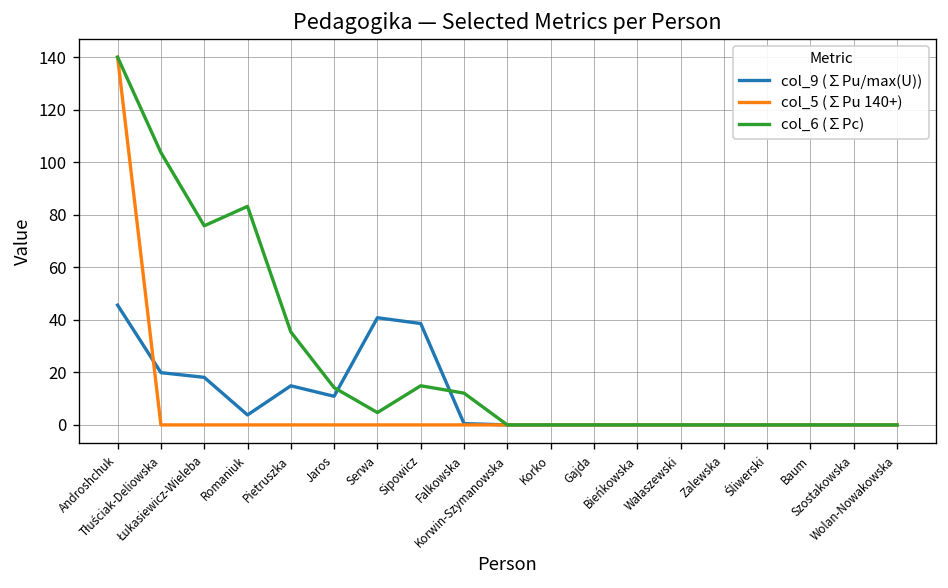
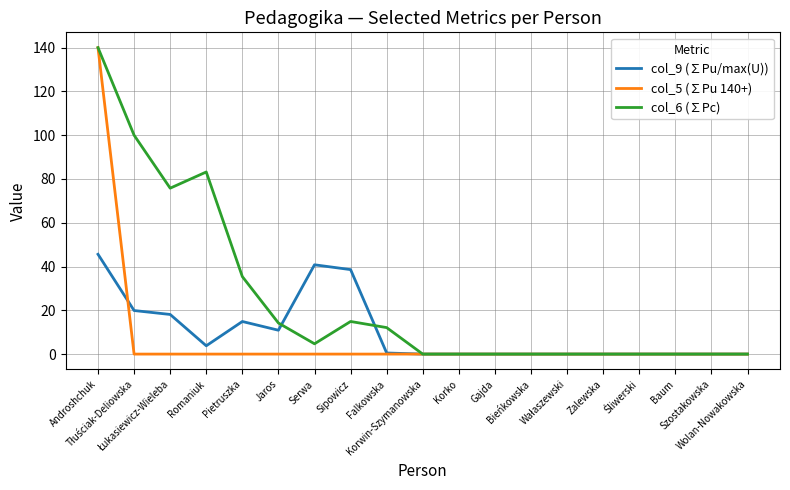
col_6 (∑Pc), Tłuściak-Deliowska: 104 -> 100
